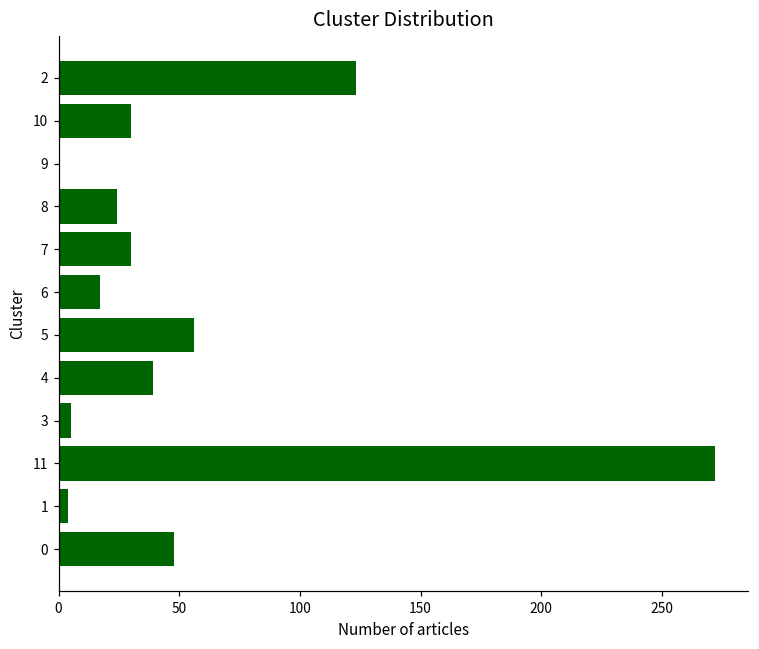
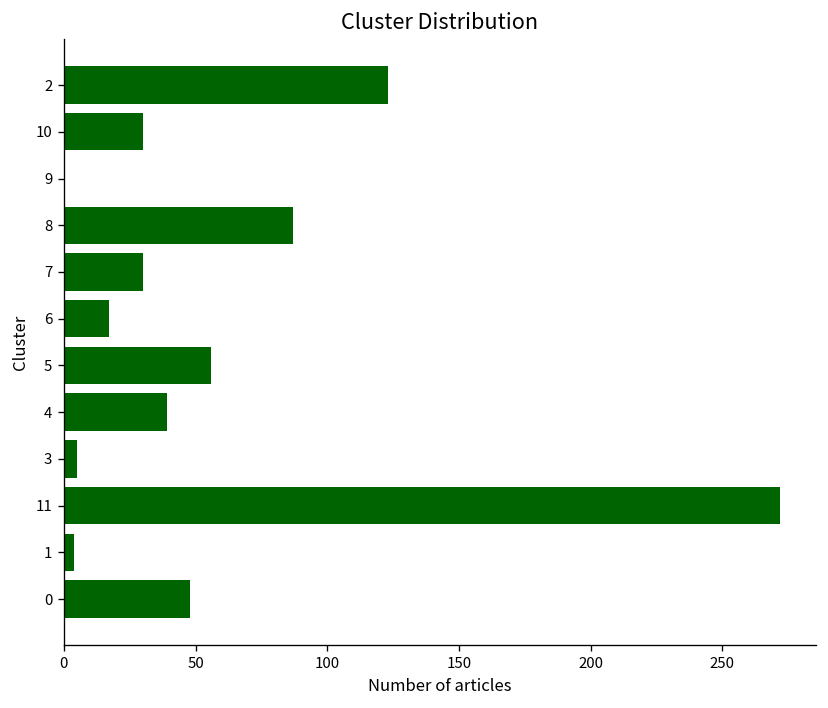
8: 24 -> 87
